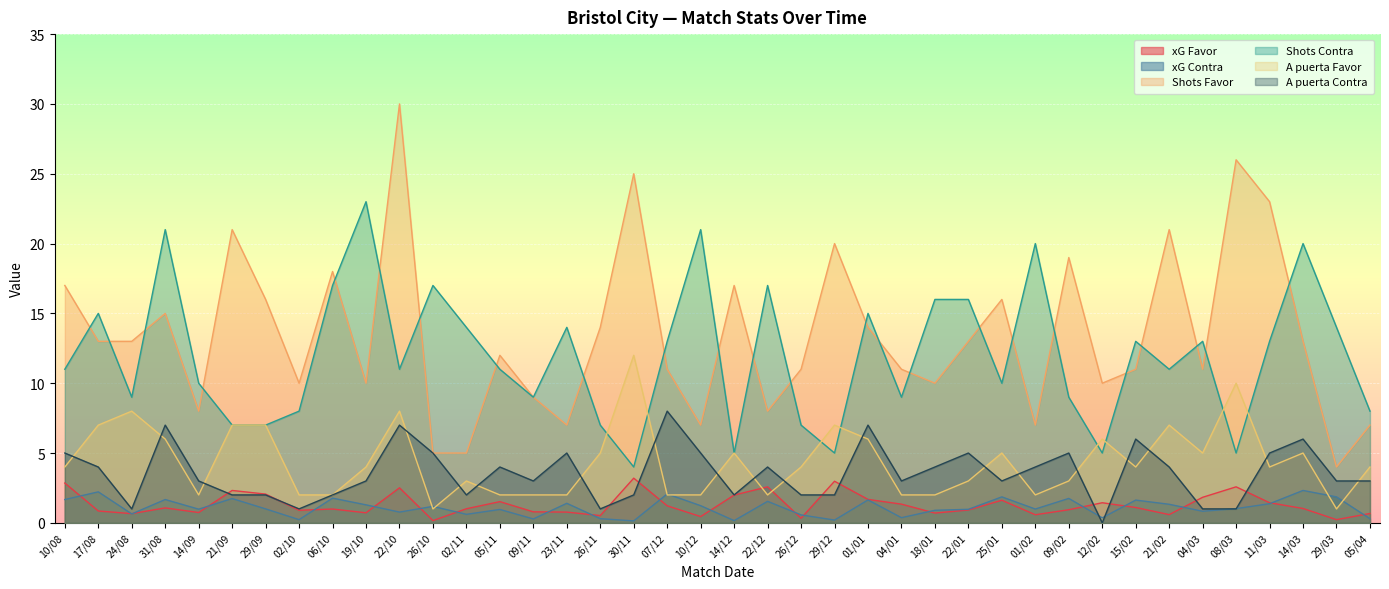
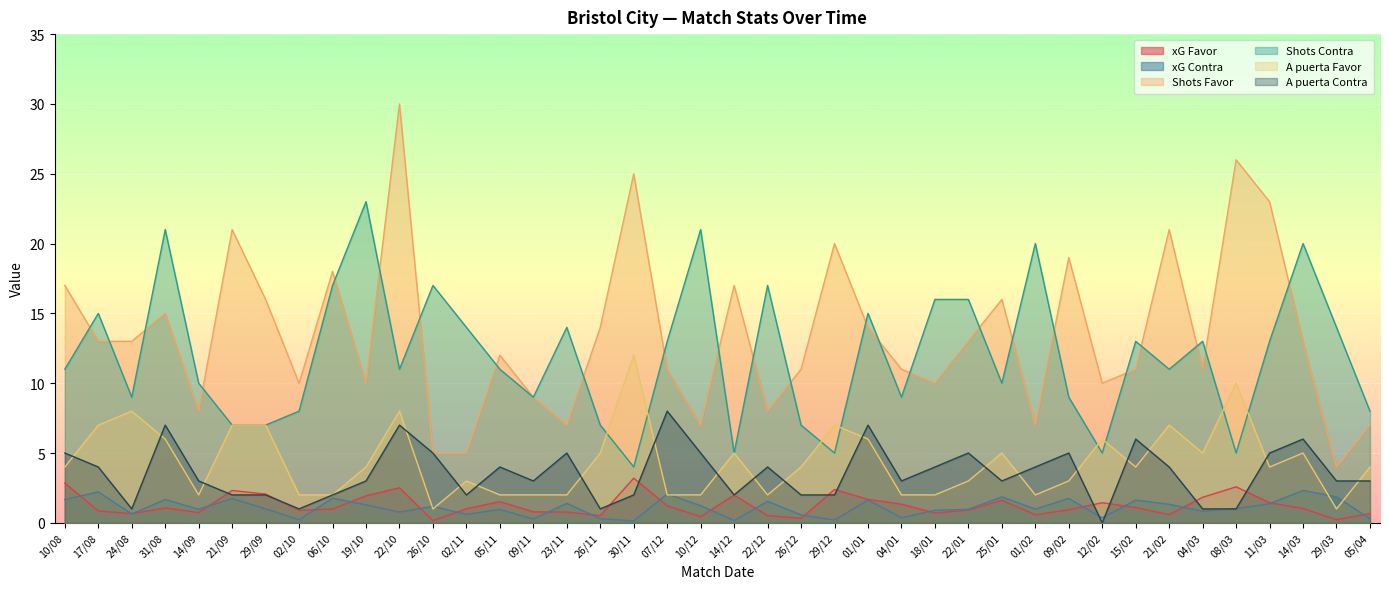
xG Favor, 19/10: 0.7 -> 1.9
xG Favor, 22/12: 2.6 -> 0.5
xG Favor, 29/12: 3.0 -> 2.4
